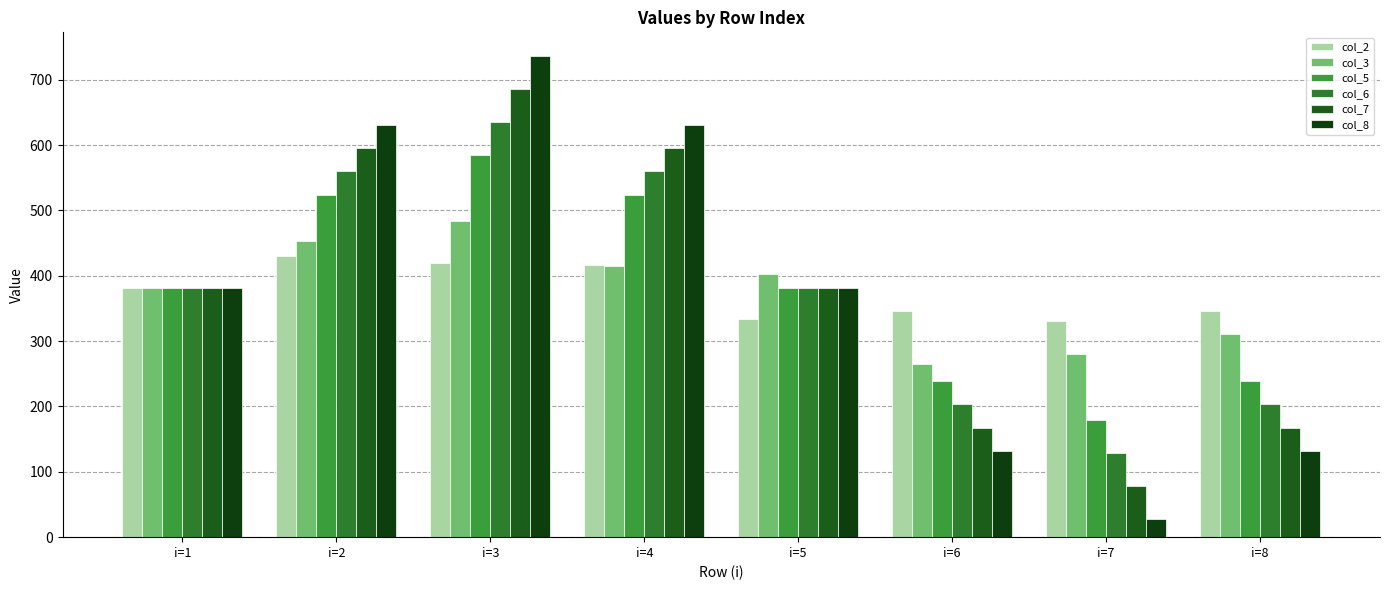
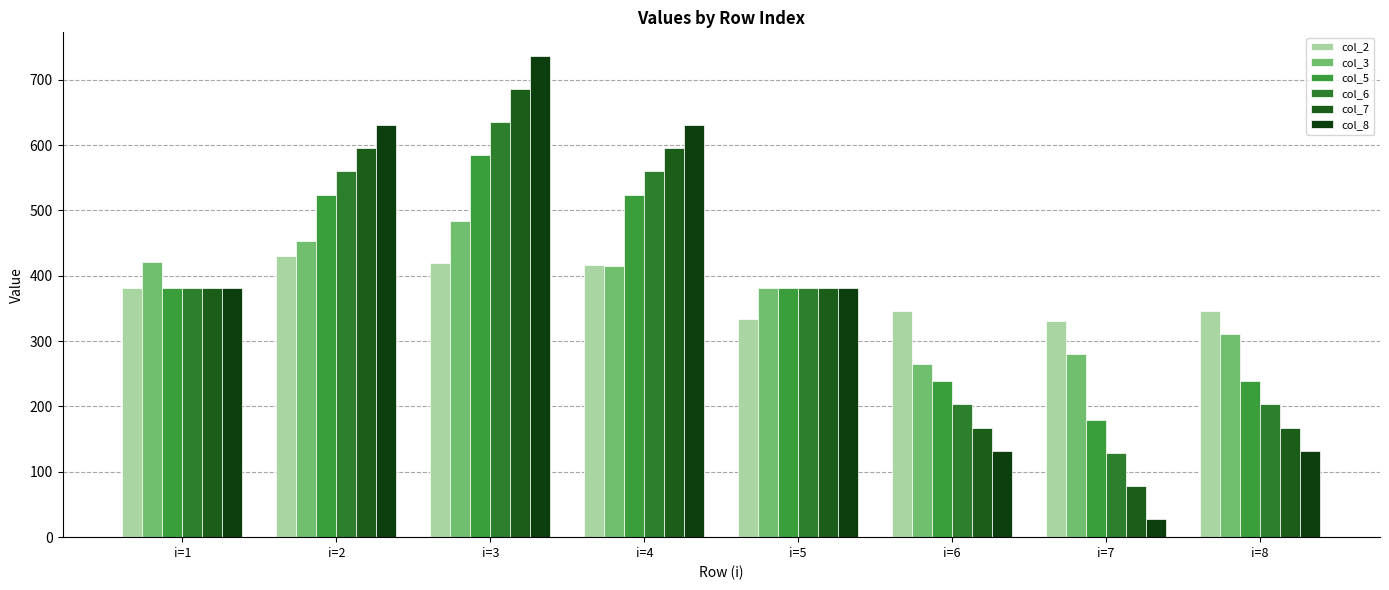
col_3, i=1: 380 -> 420
col_3, i=5: 400 -> 380
